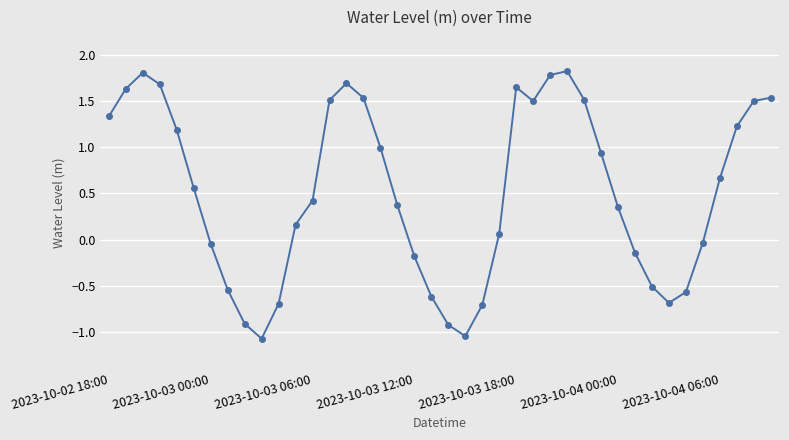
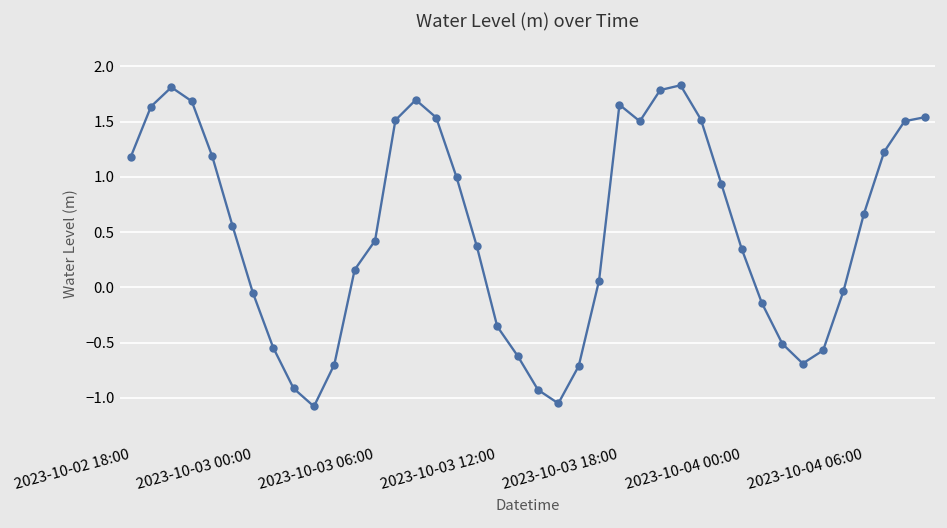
2023-10-02 18:00: 1.3 -> 1.2
2023-10-03 12:00: -0.2 -> -0.4
